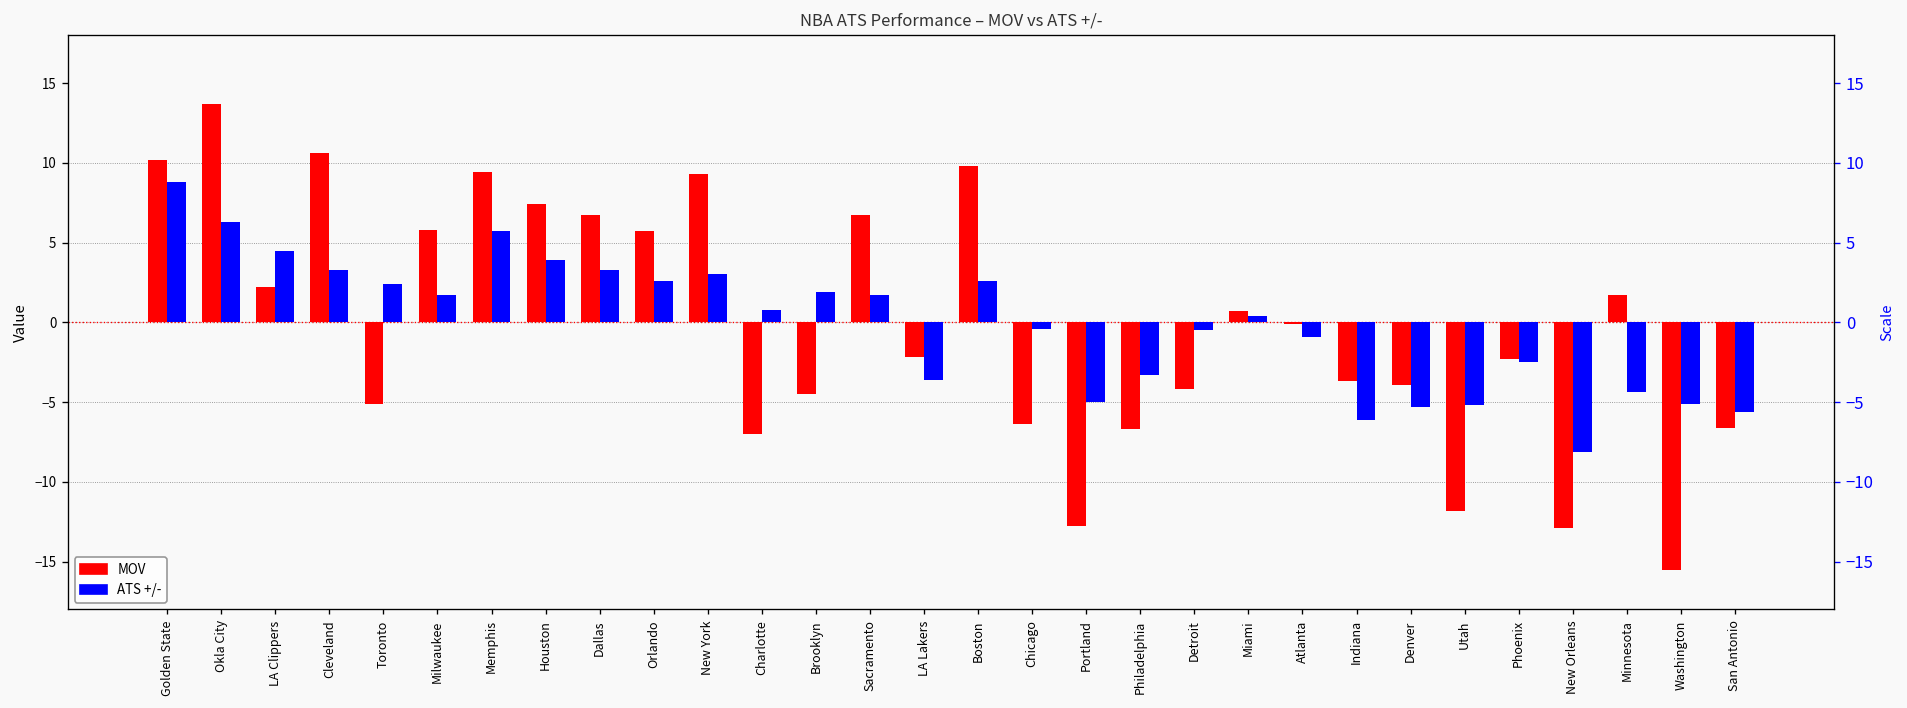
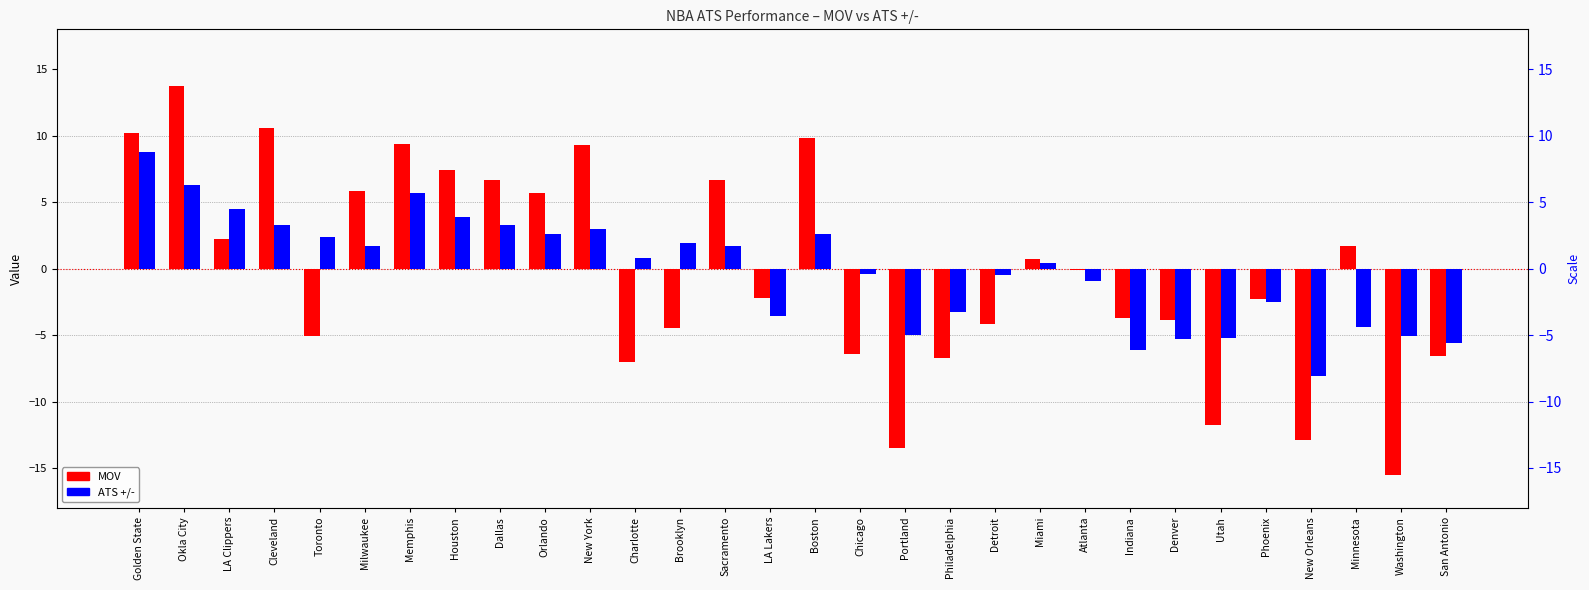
MOV, Portland: -12.8 -> -13.5
